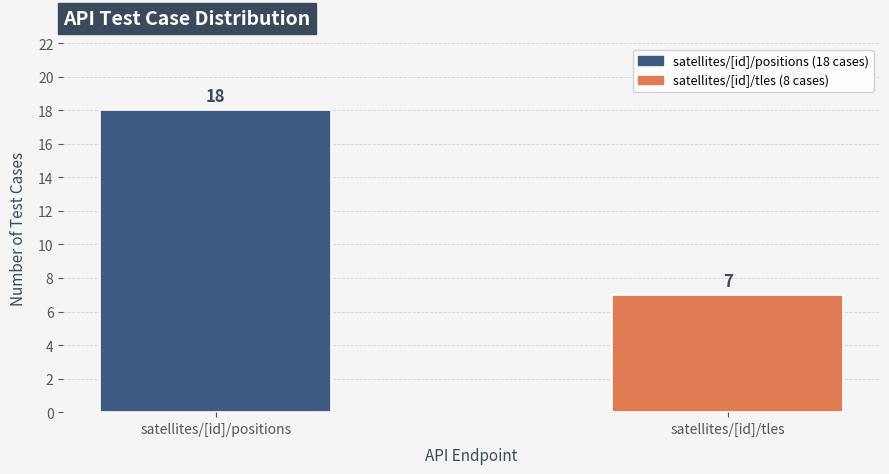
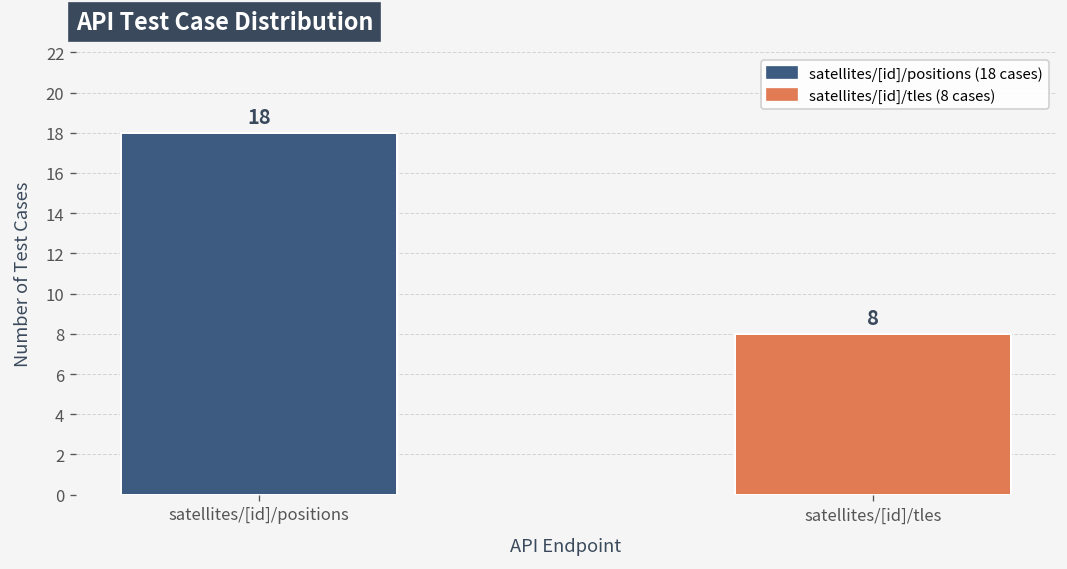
satellites/[id]/tles: 7 -> 8
